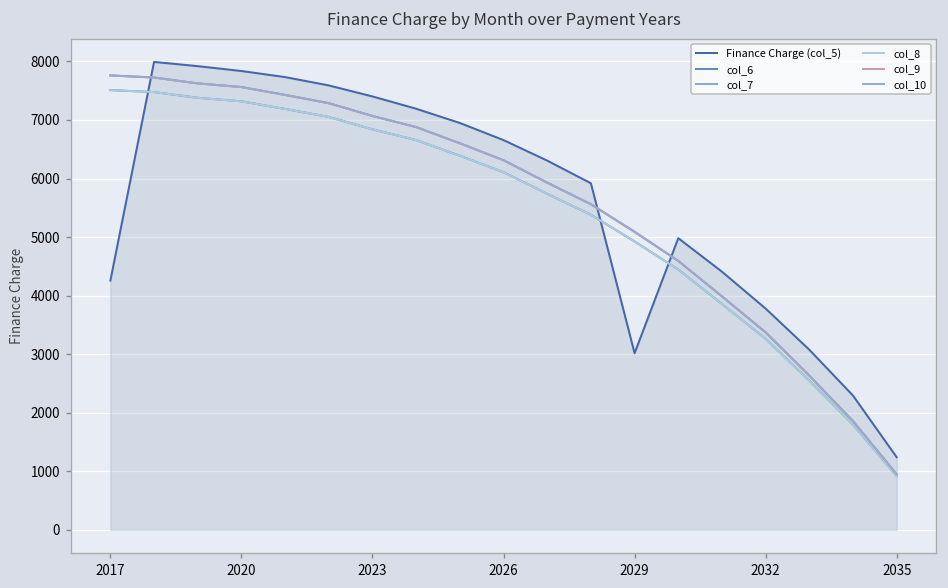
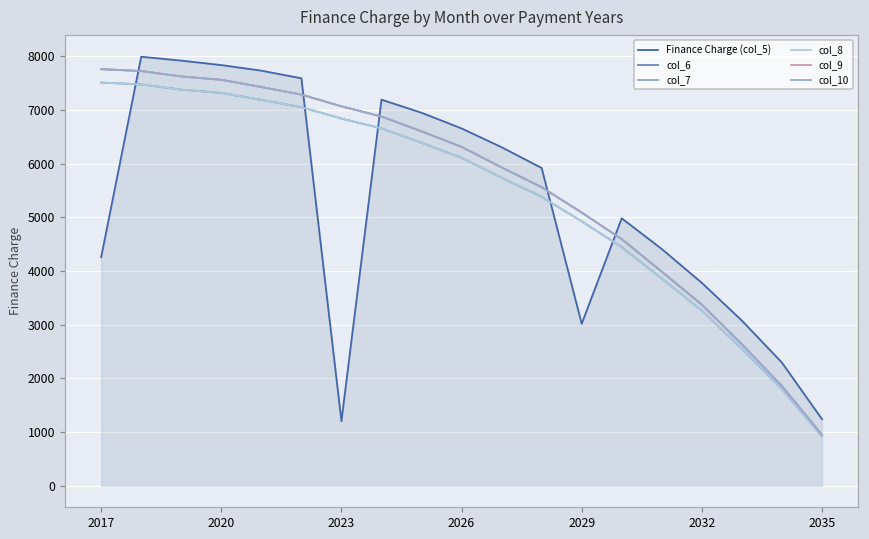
Finance Charge (col_5), 2023: 7400 -> 1200
